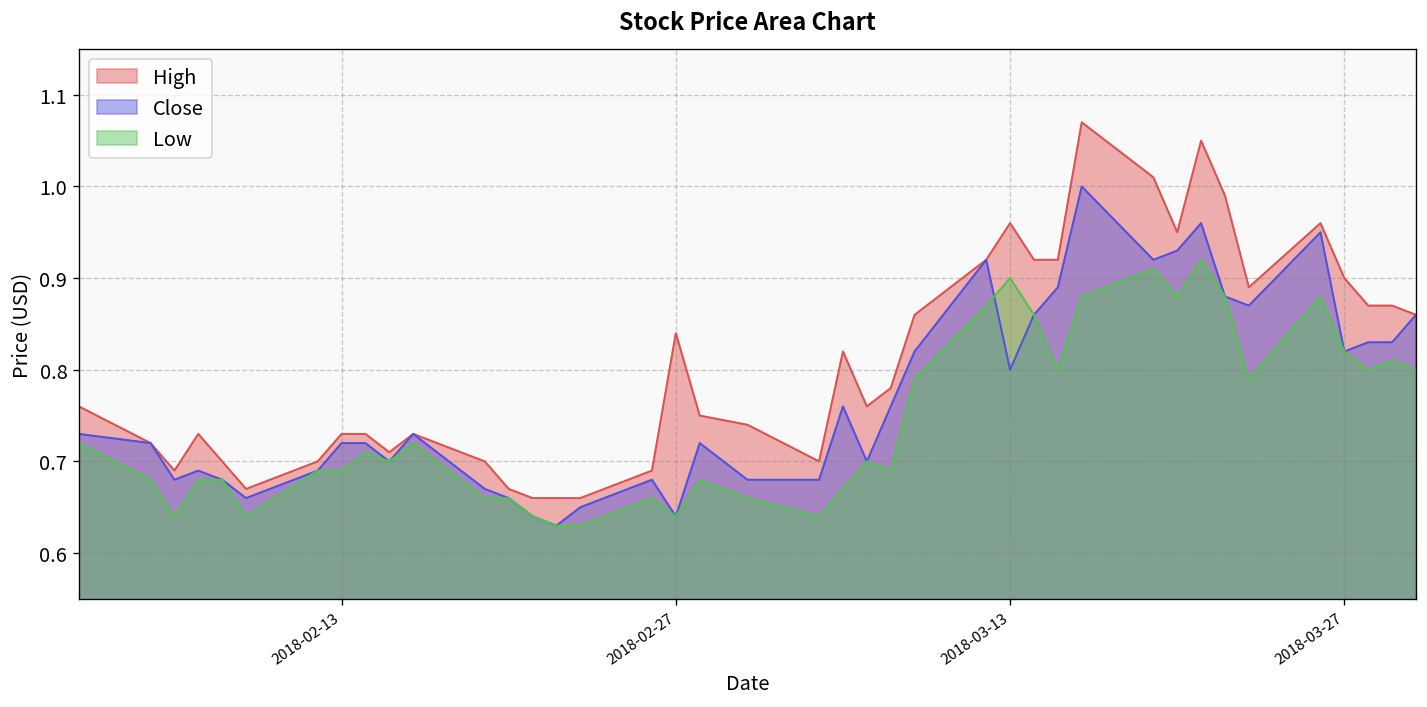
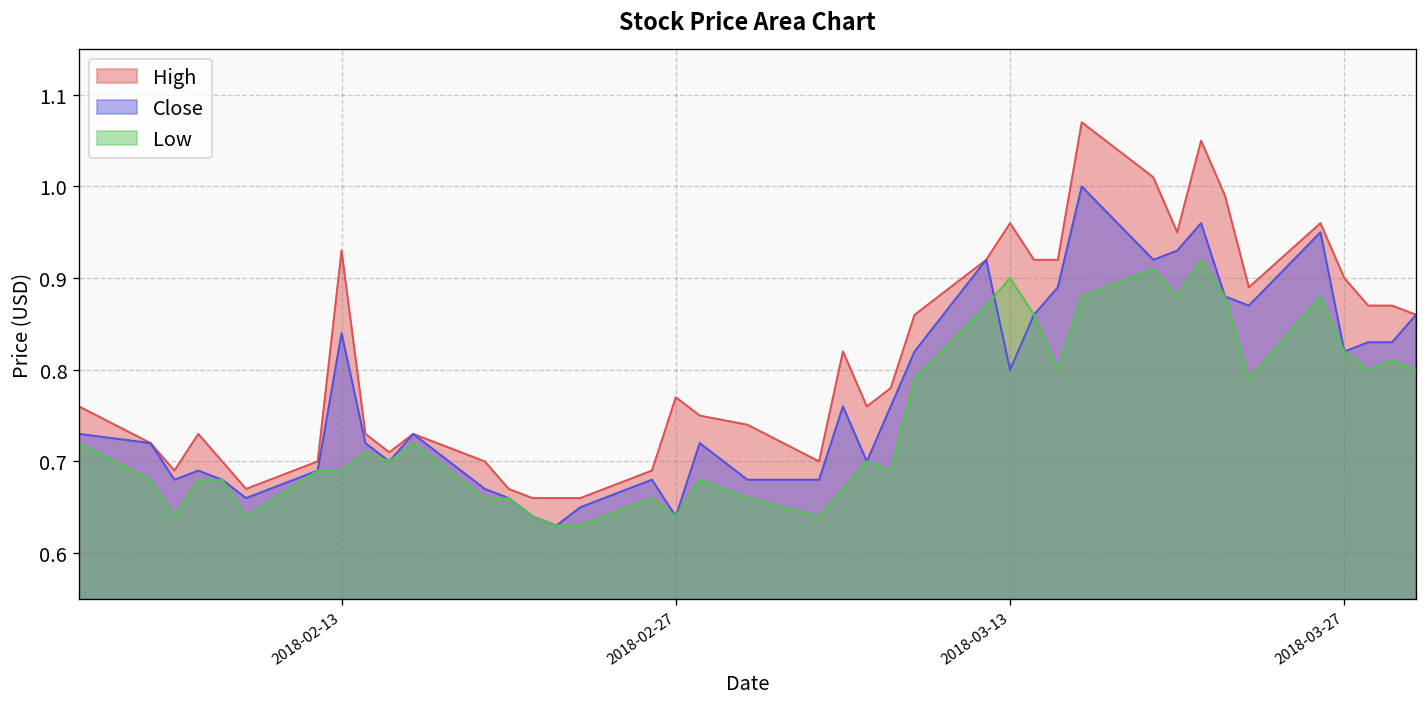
High, 2018-02-13: 0.73 -> 0.93
Close, 2018-02-13: 0.72 -> 0.84
High, 2018-02-27: 0.84 -> 0.77
